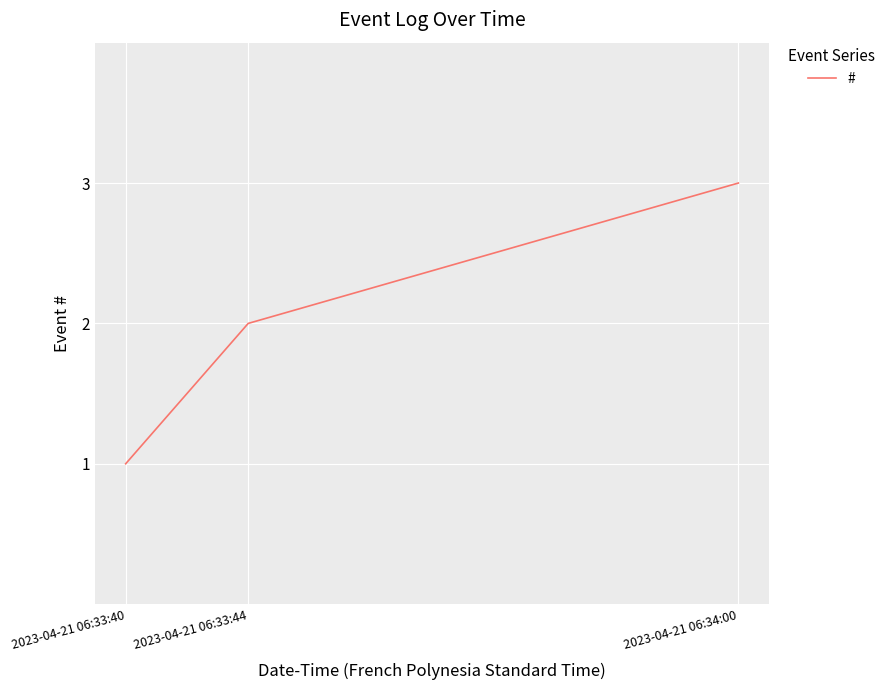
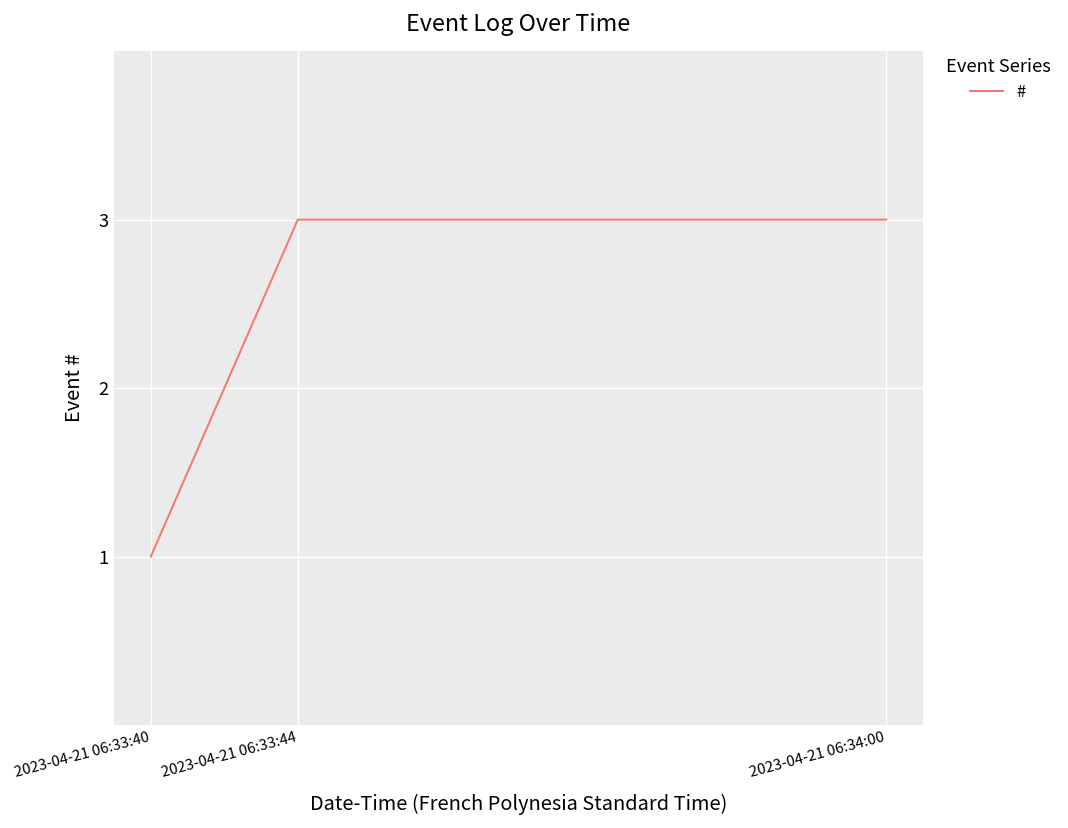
2023-04-21 06:33:44: 2 -> 3
